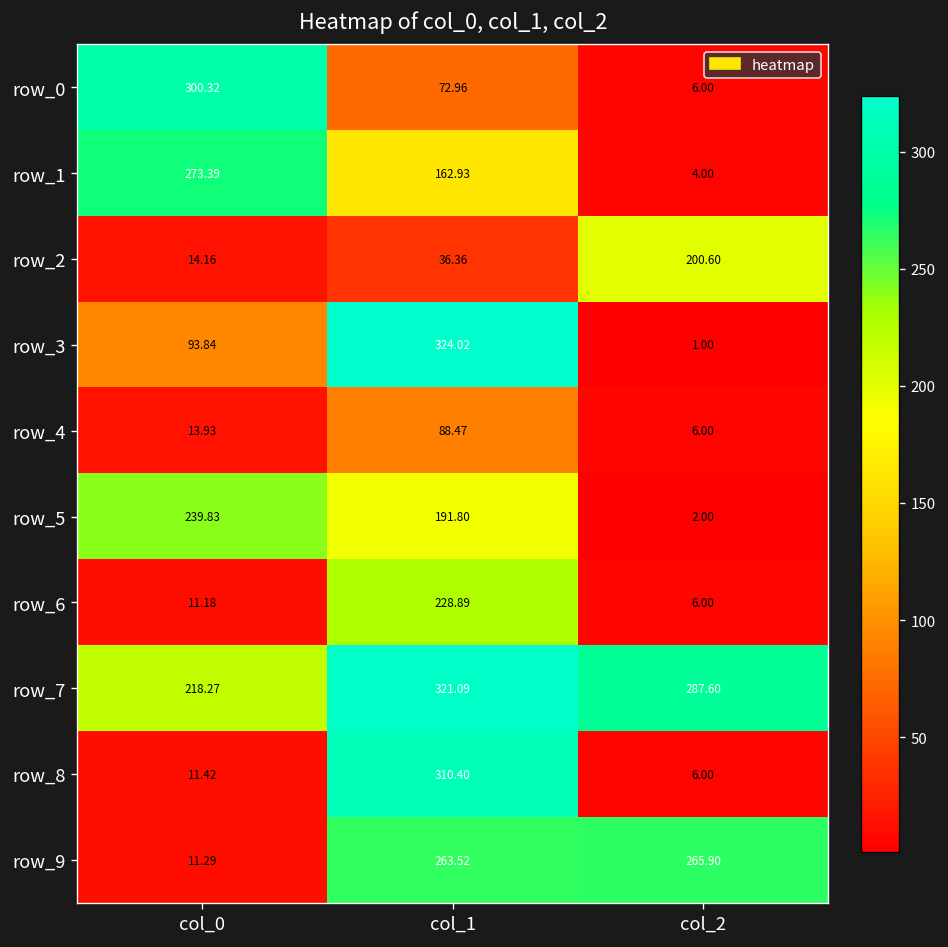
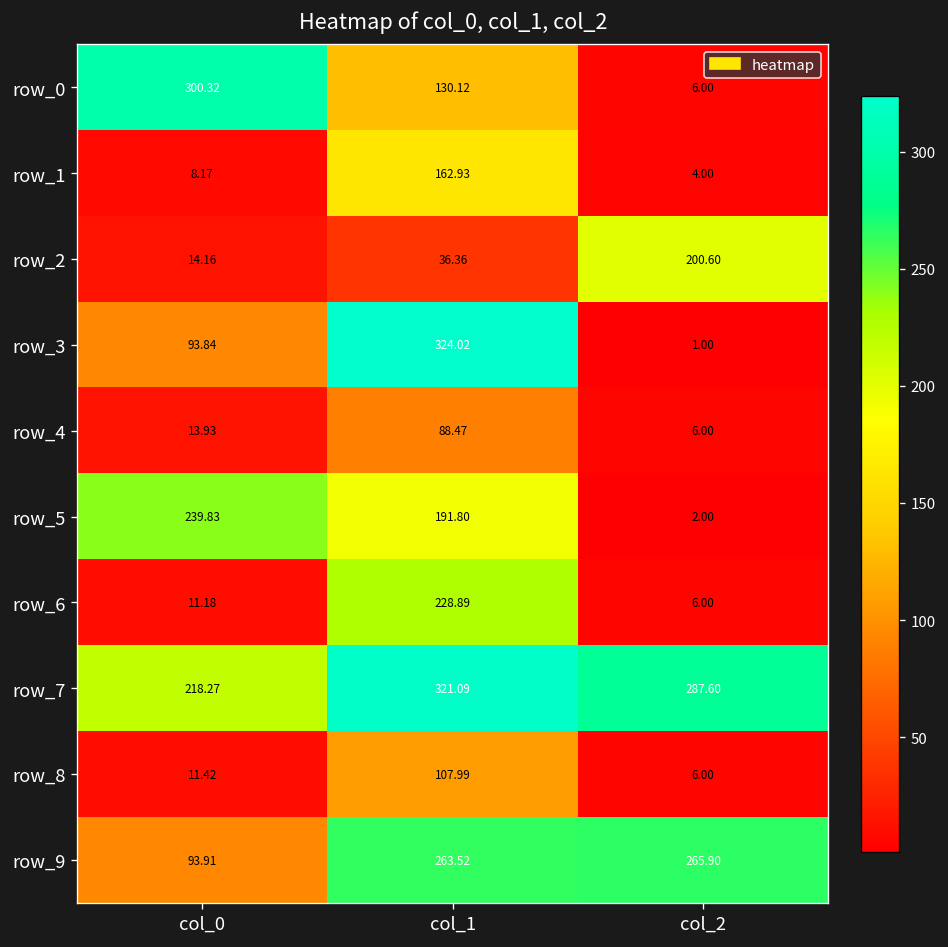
row_0, col_1: 72.96 -> 130.12
row_1, col_0: 273.39 -> 8.17
row_8, col_1: 310.40 -> 107.99
row_9, col_0: 11.29 -> 93.91
